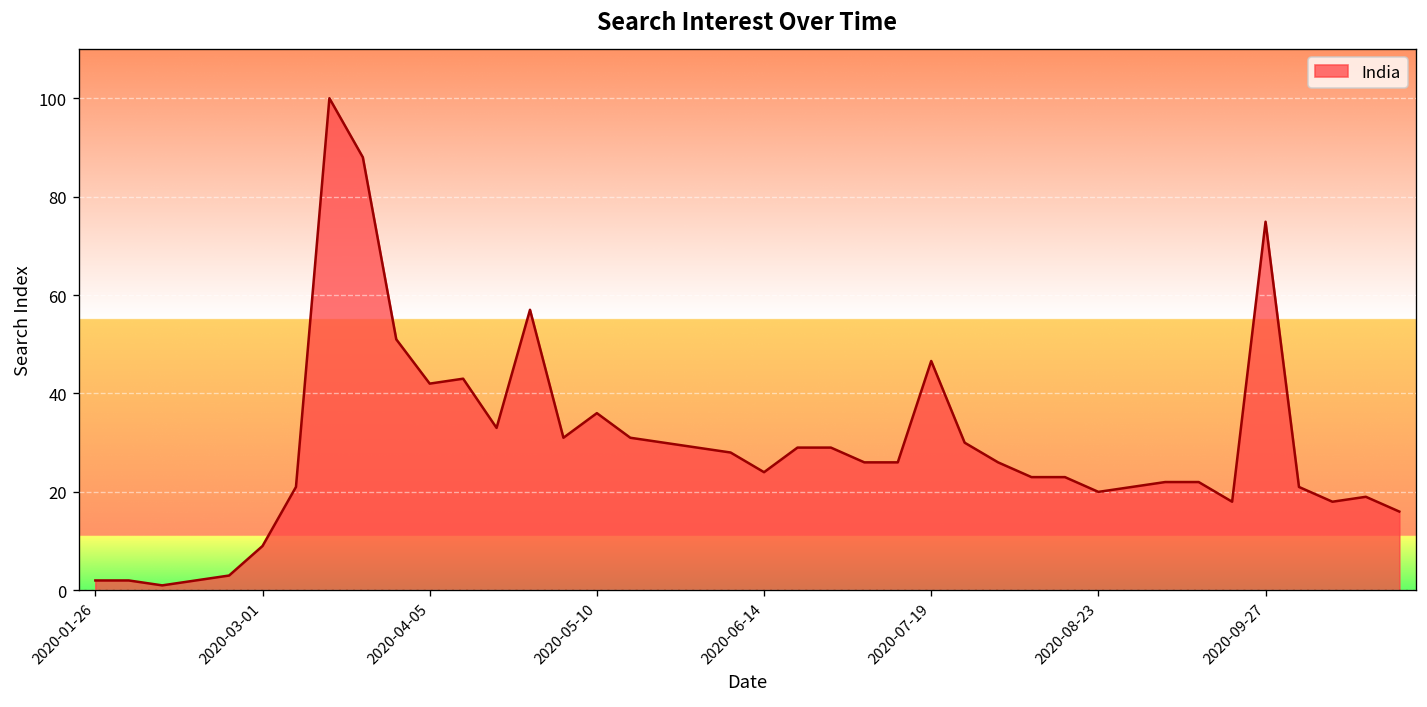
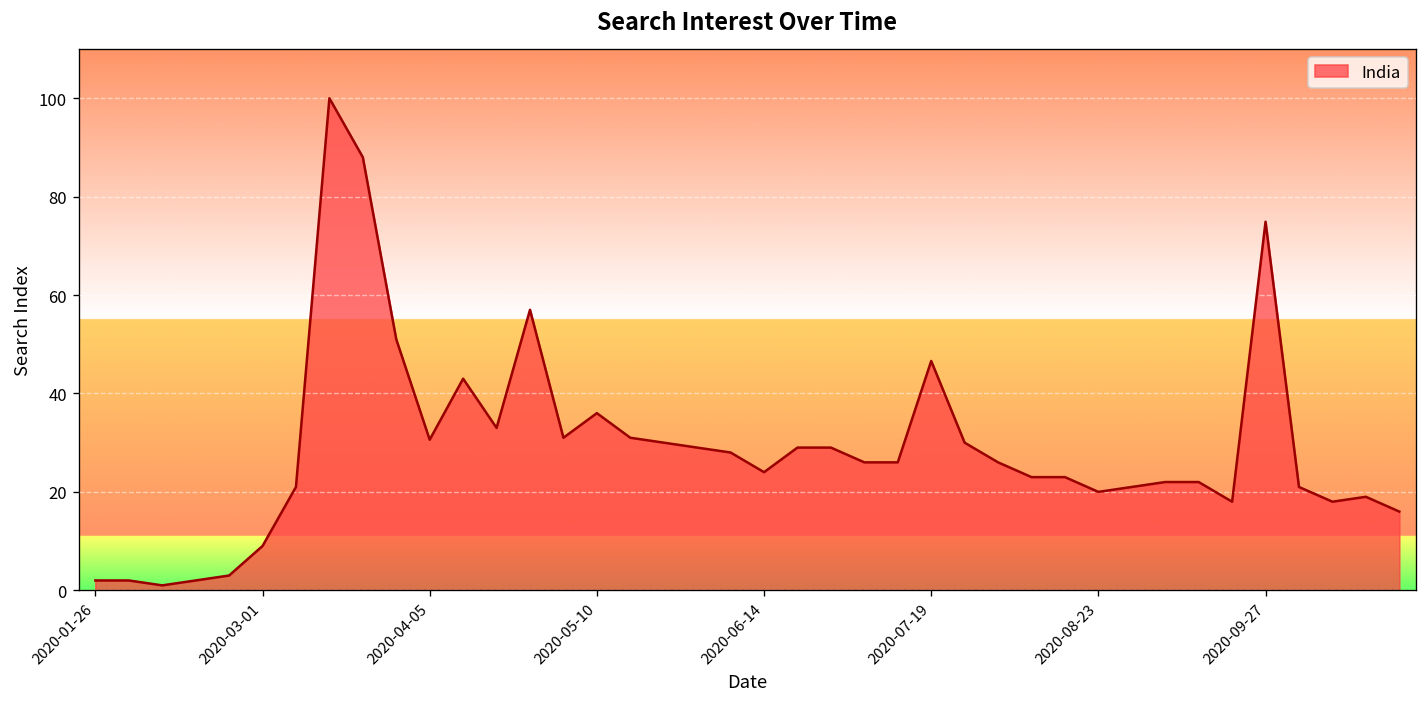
2020-04-05: 42 -> 31
